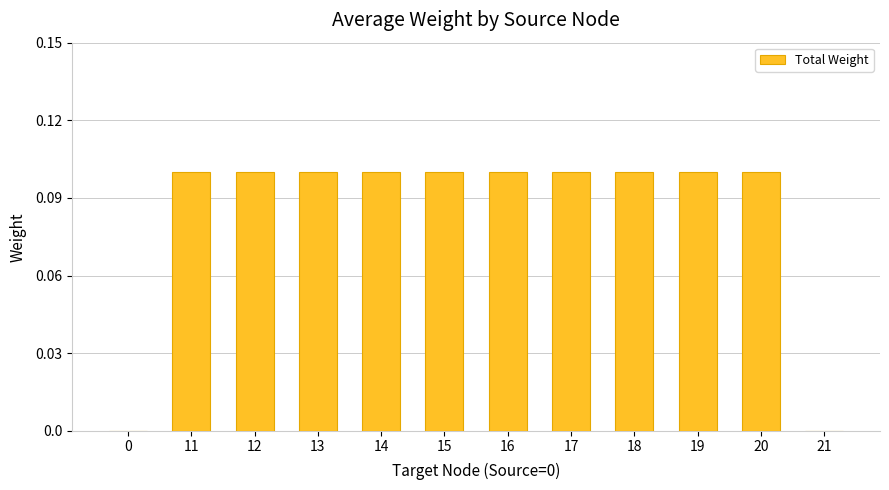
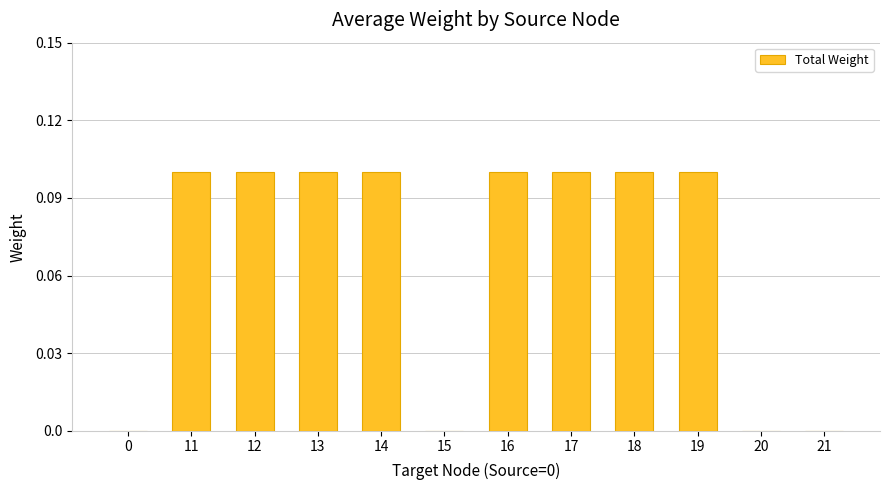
15: 0.1 -> 0.0
20: 0.1 -> 0.0
